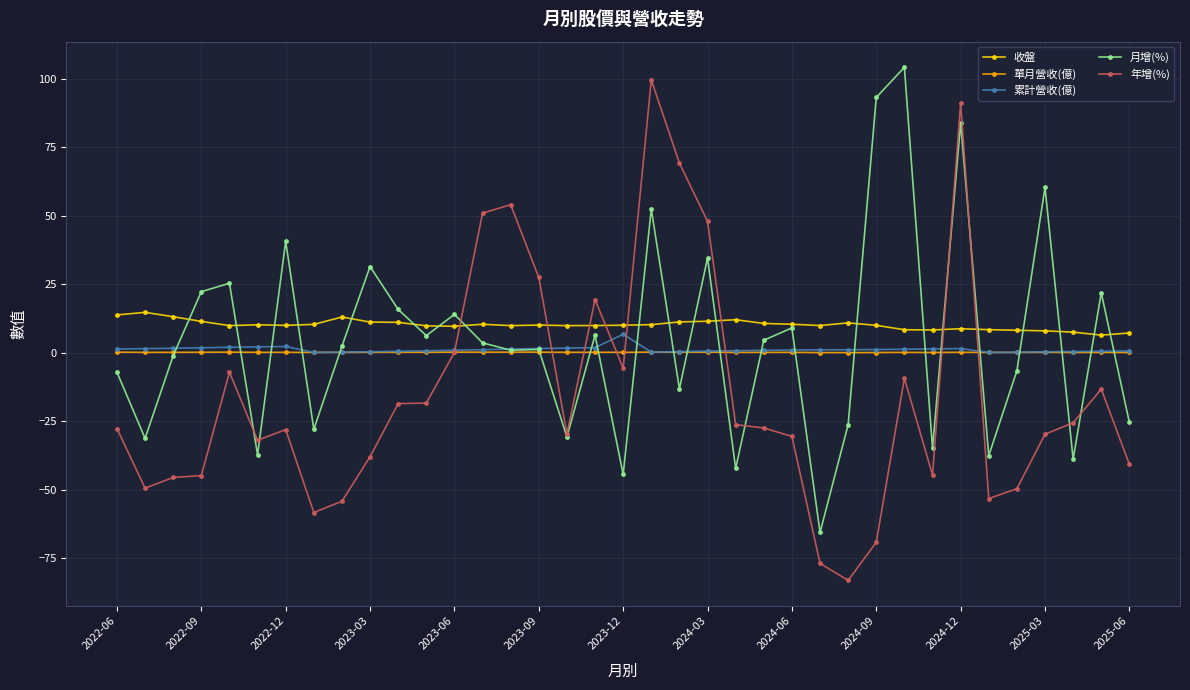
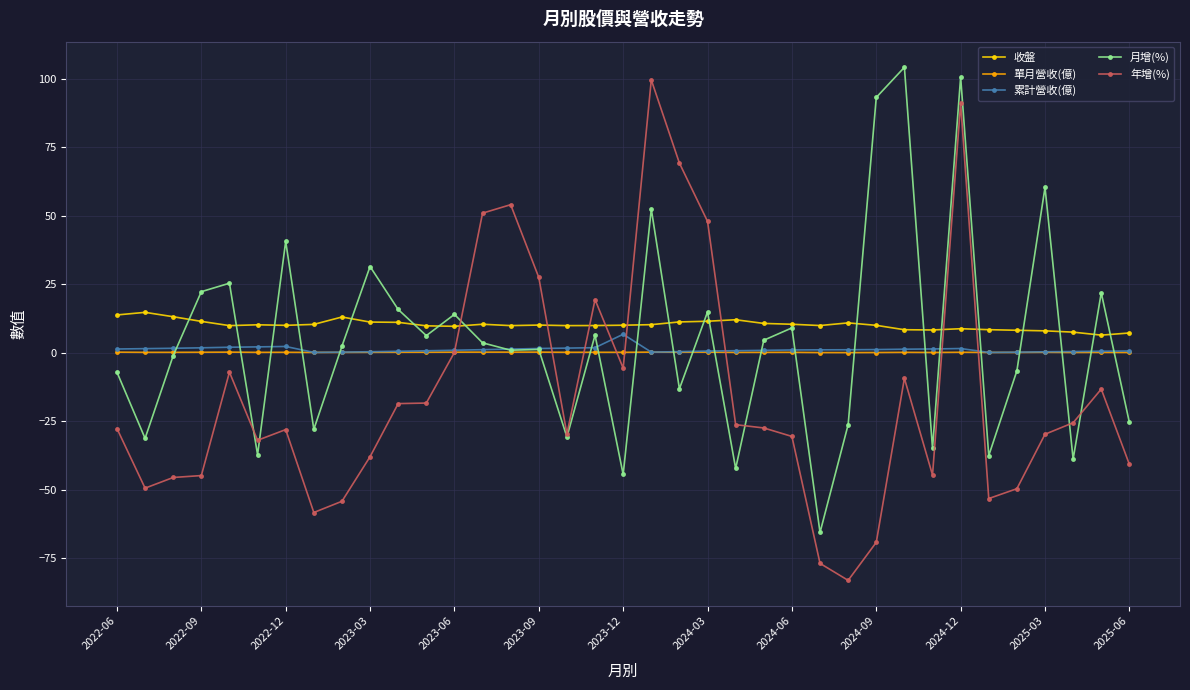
月增(%), 2024-03: 35 -> 15
月增(%), 2024-12: 84 -> 101
